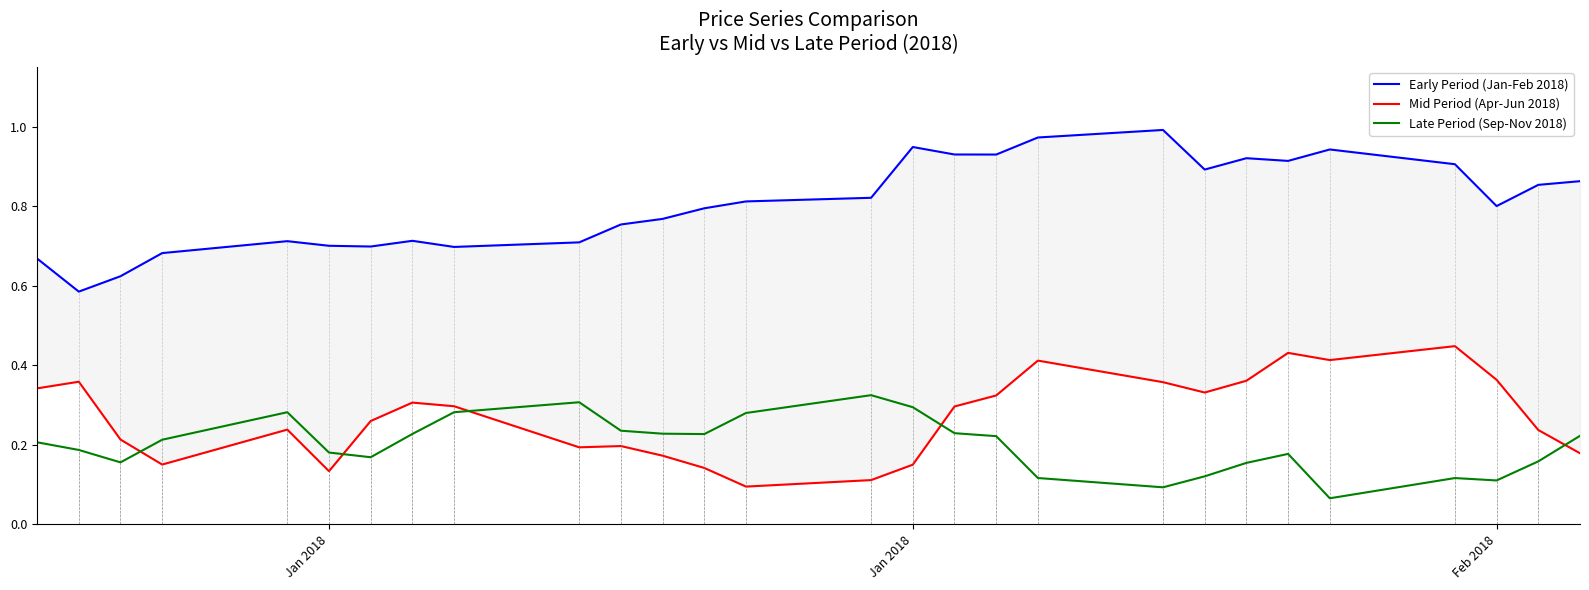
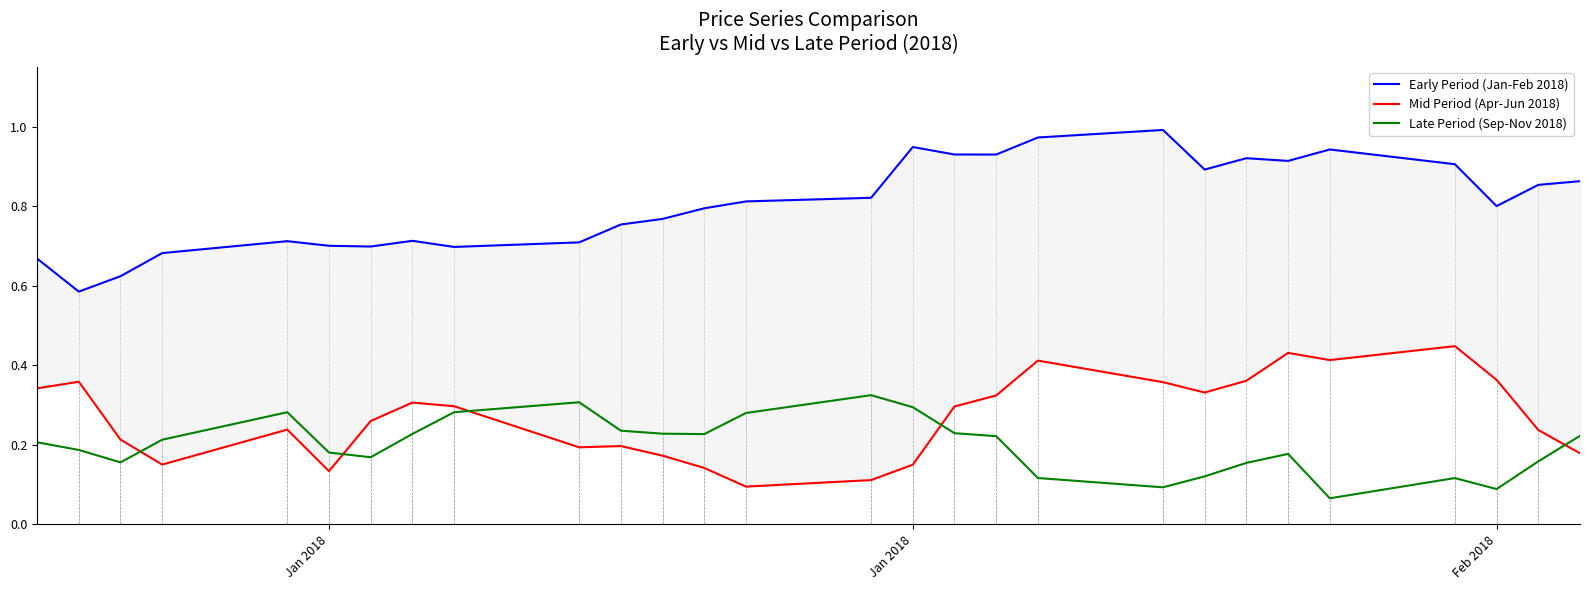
Late Period (Sep-Nov 2018), Feb 2018: 0.11 -> 0.09
